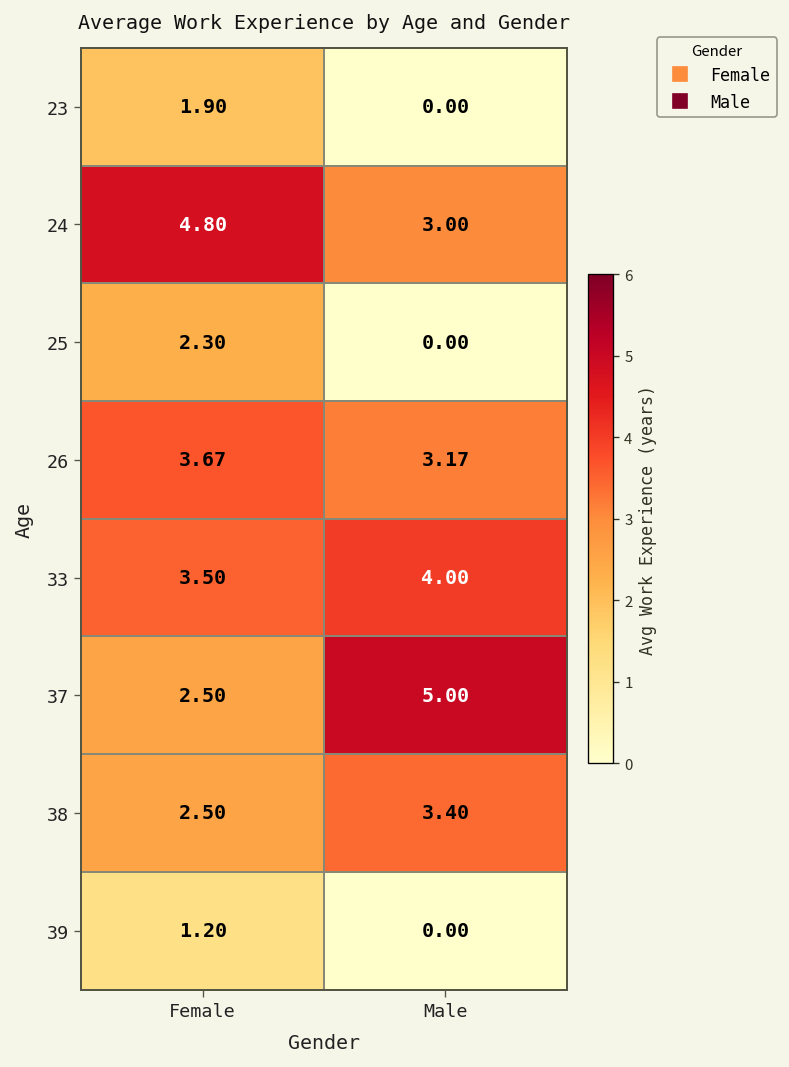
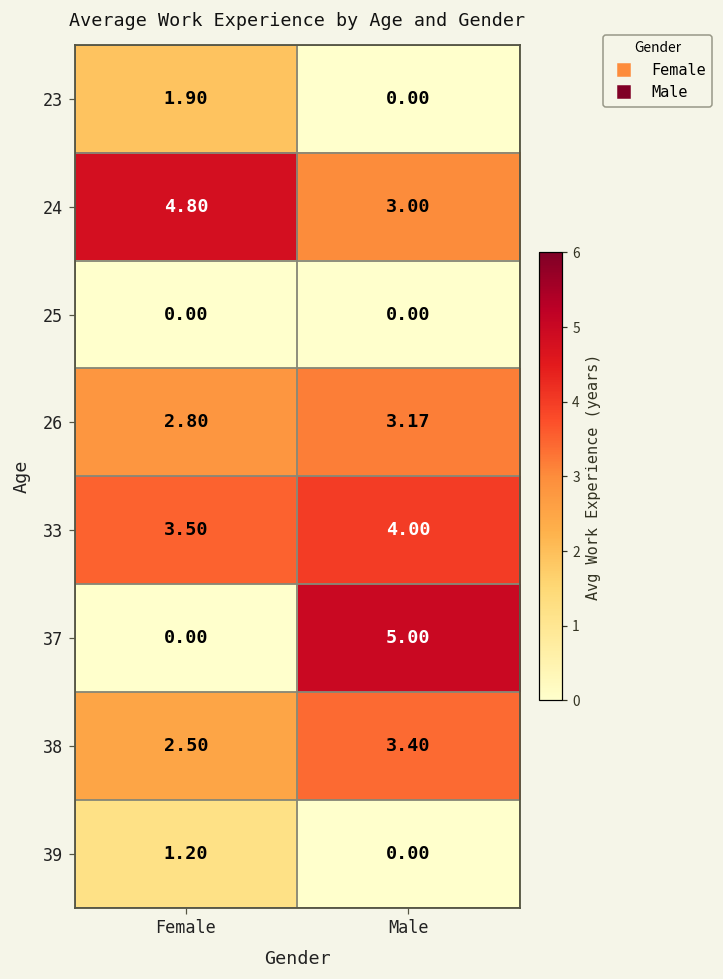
25, Female: 2.30 -> 0.00
26, Female: 3.67 -> 2.80
37, Female: 2.50 -> 0.00
